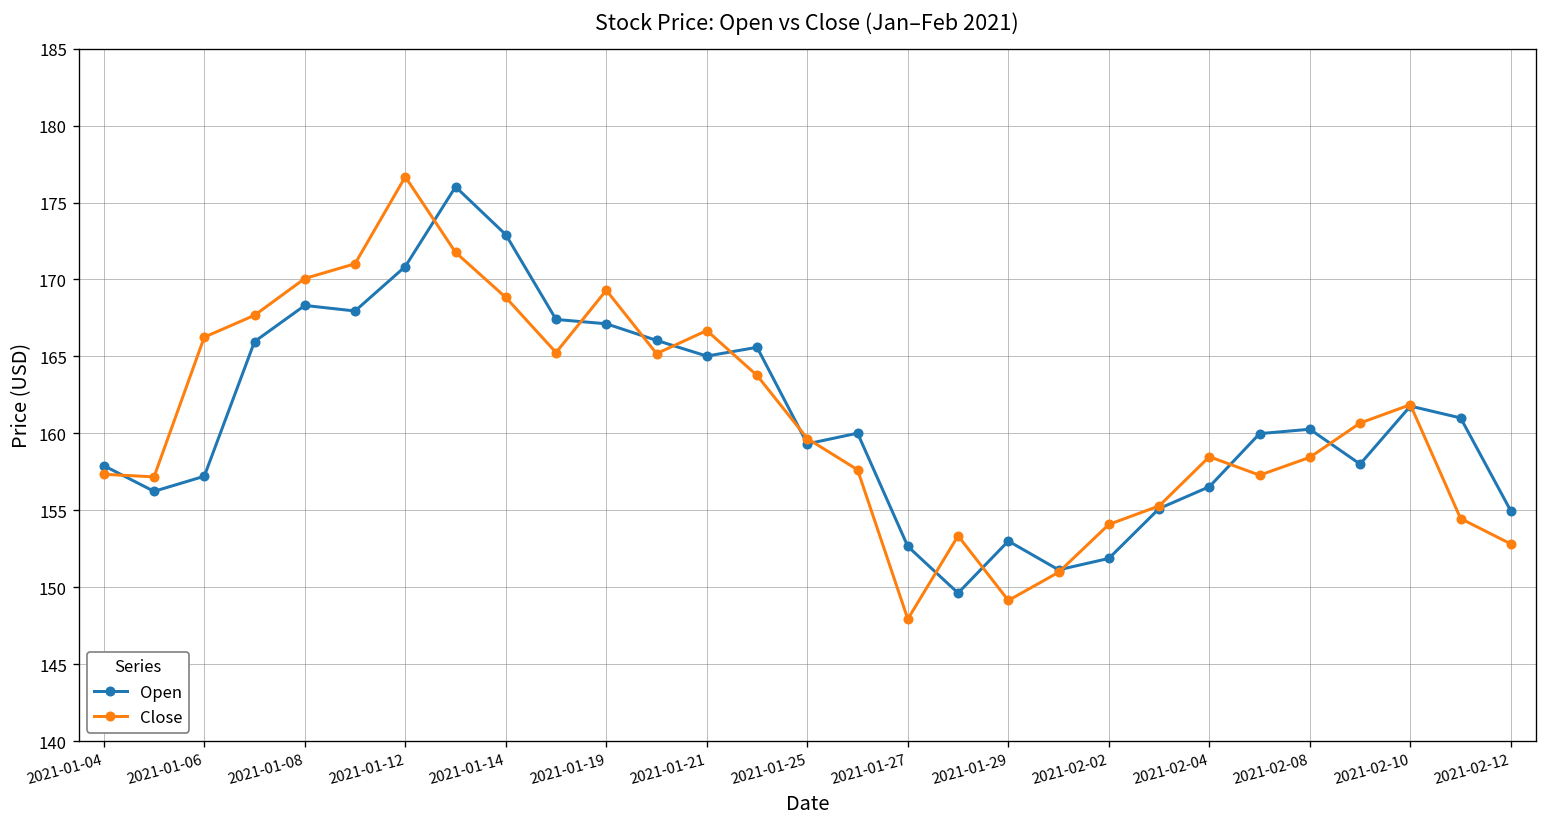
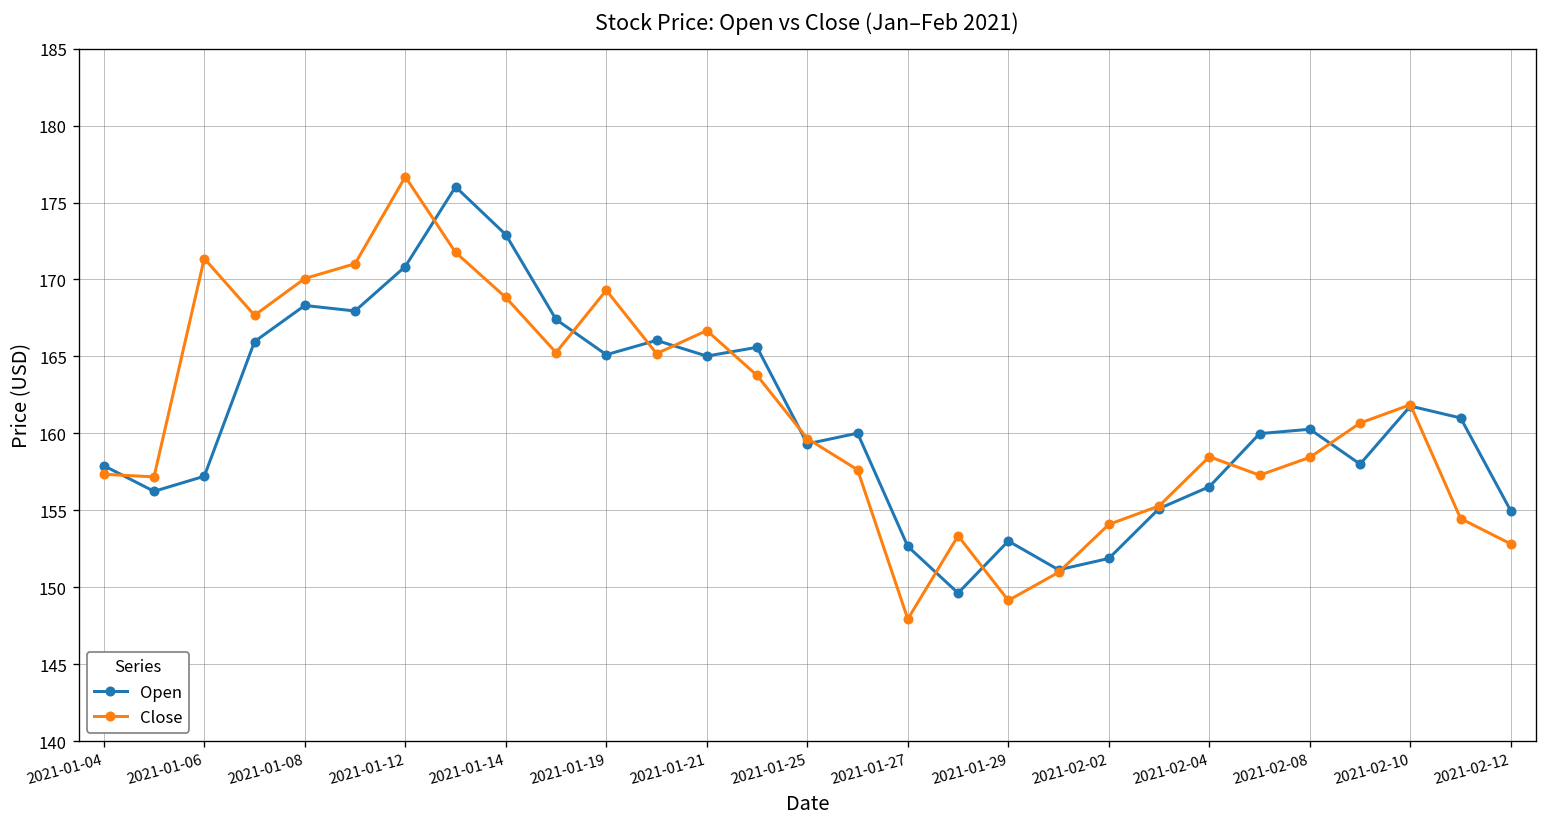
Close, 2021-01-06: 166.3 -> 171.4
Open, 2021-01-19: 167.1 -> 165.1
